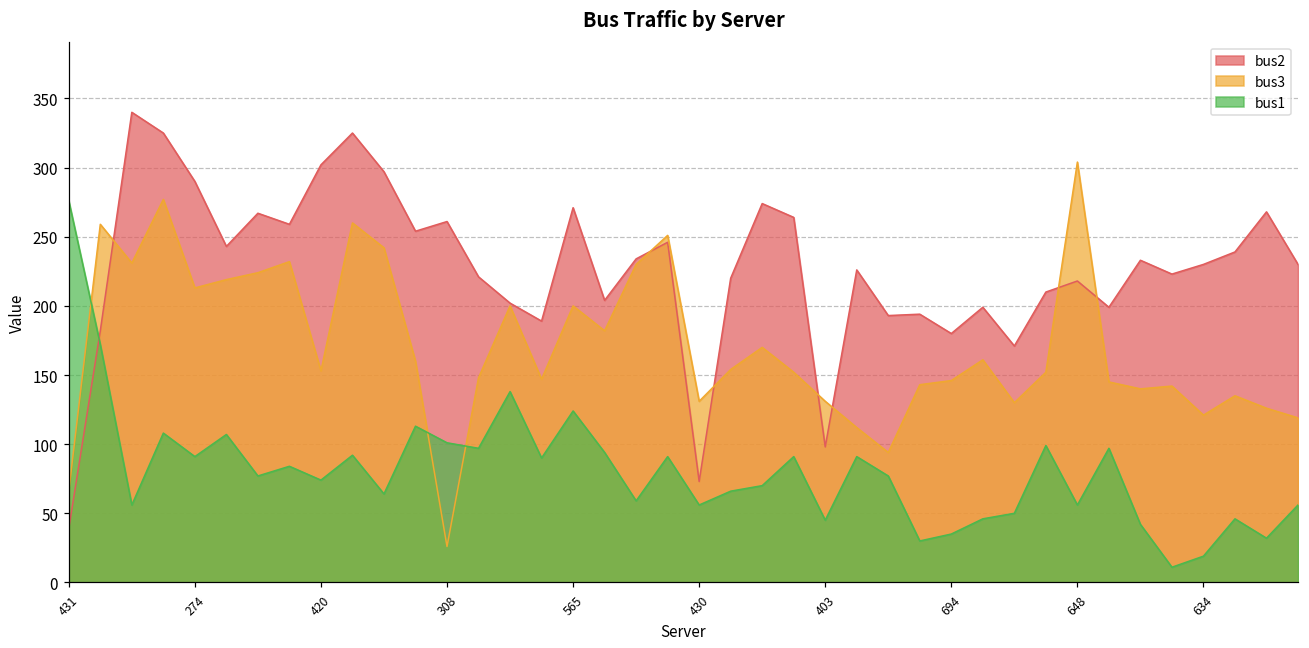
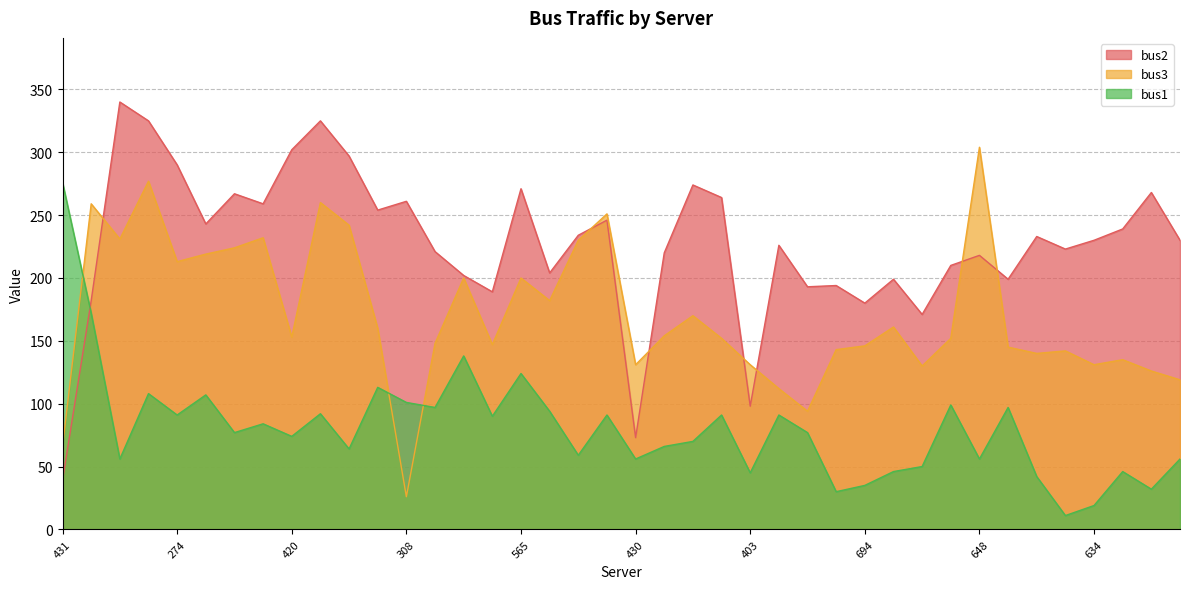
bus3, 634: 121 -> 131
